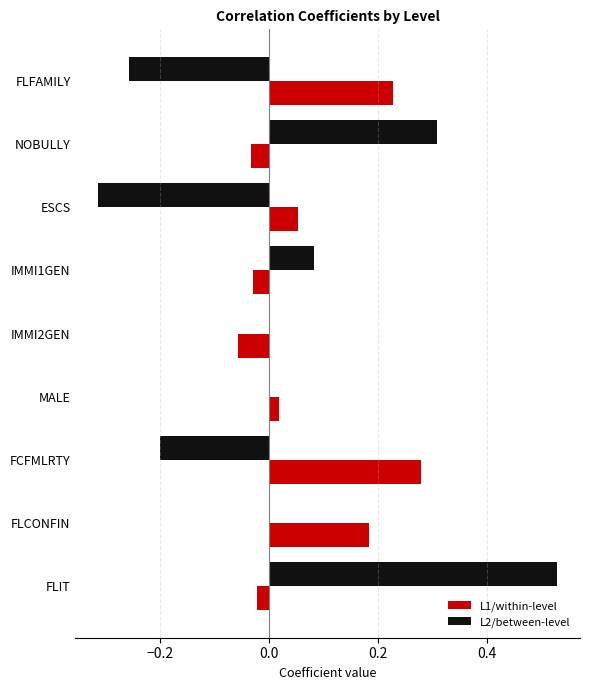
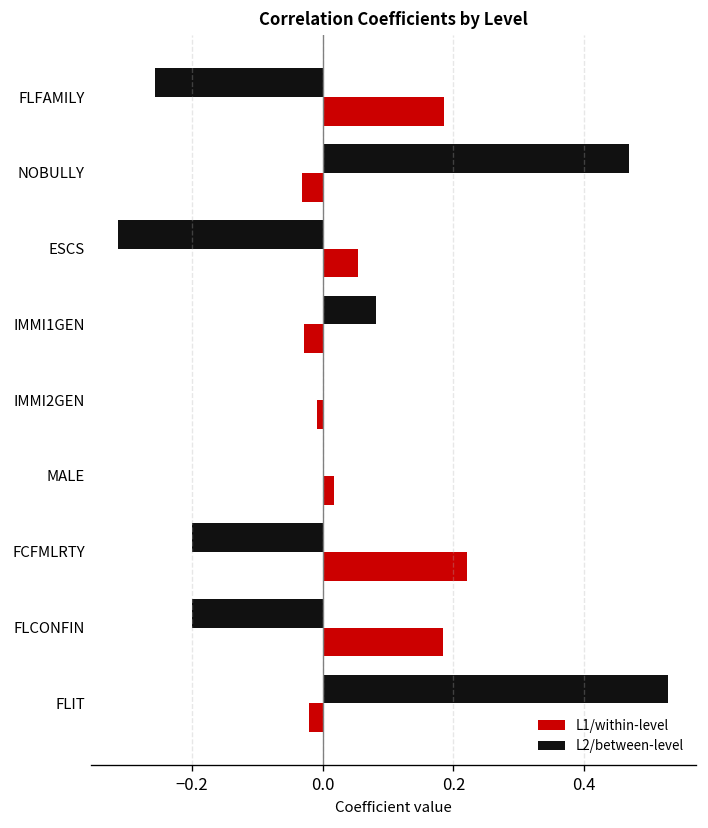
L1/within-level, FLFAMILY: 0.23 -> 0.19
L2/between-level, NOBULLY: 0.31 -> 0.47
L1/within-level, IMMI2GEN: -0.06 -> -0.01
L1/within-level, FCFMLRTY: 0.28 -> 0.22
L2/between-level, FLCONFIN: 0.00 -> -0.20
